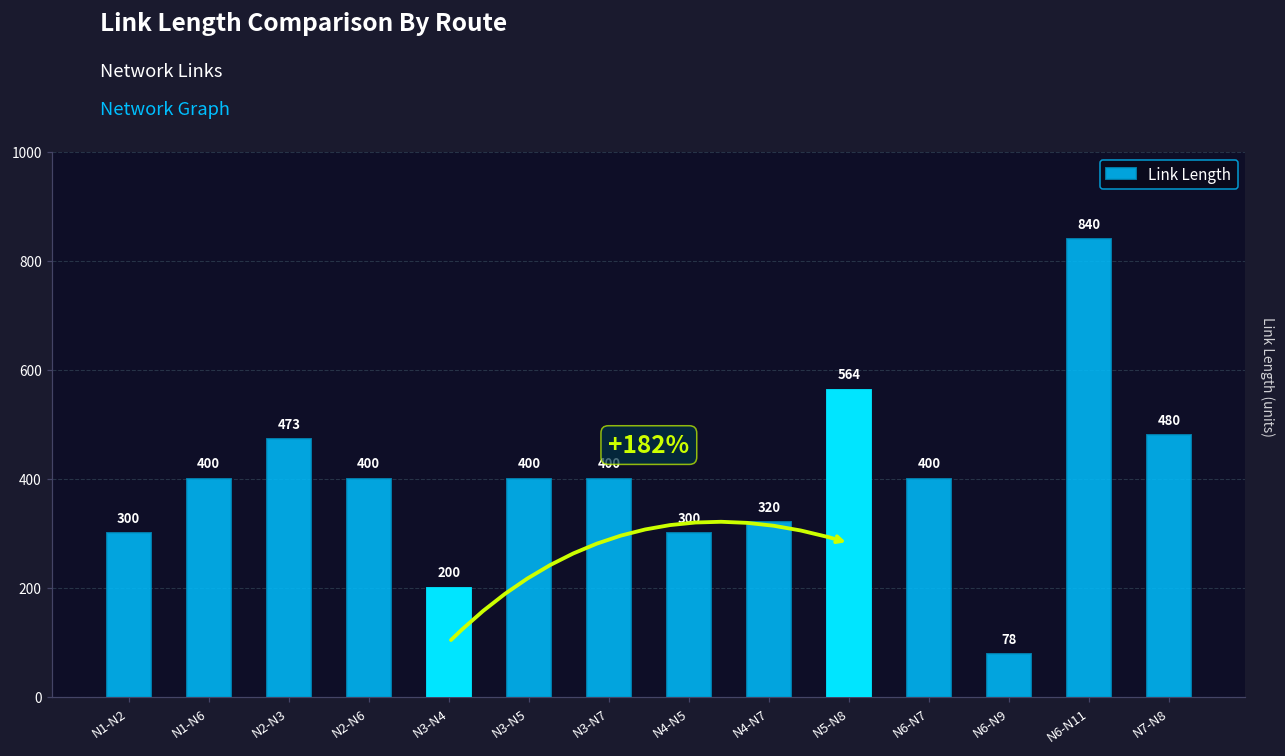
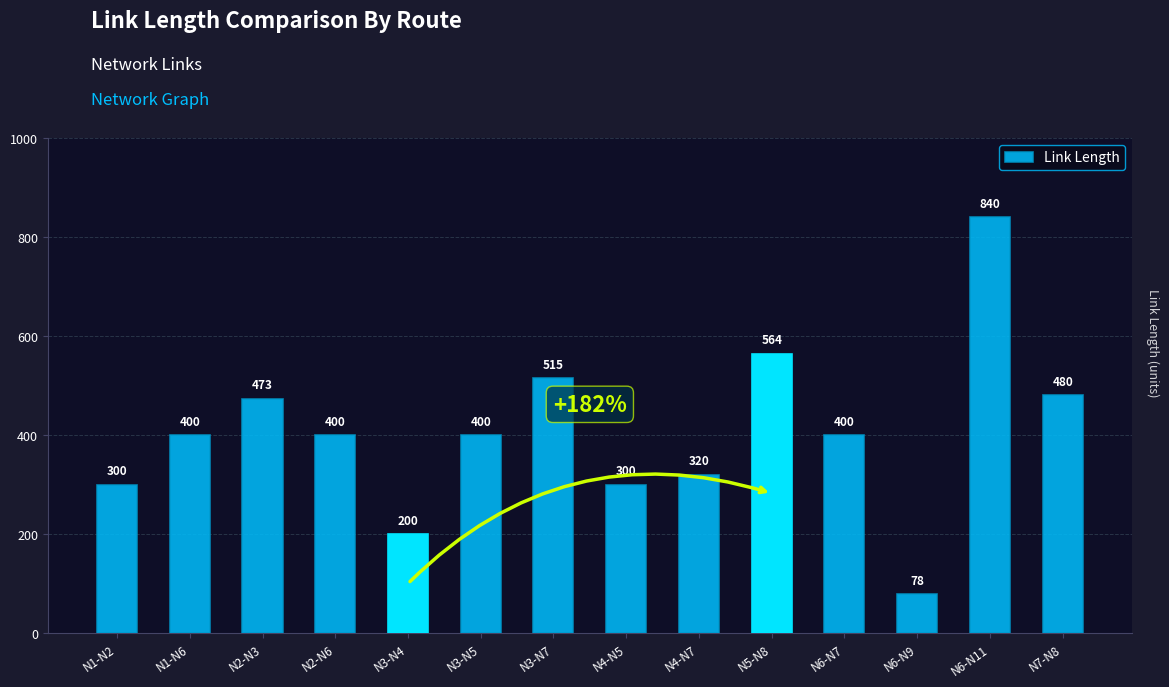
N3-N7: 400 -> 520
